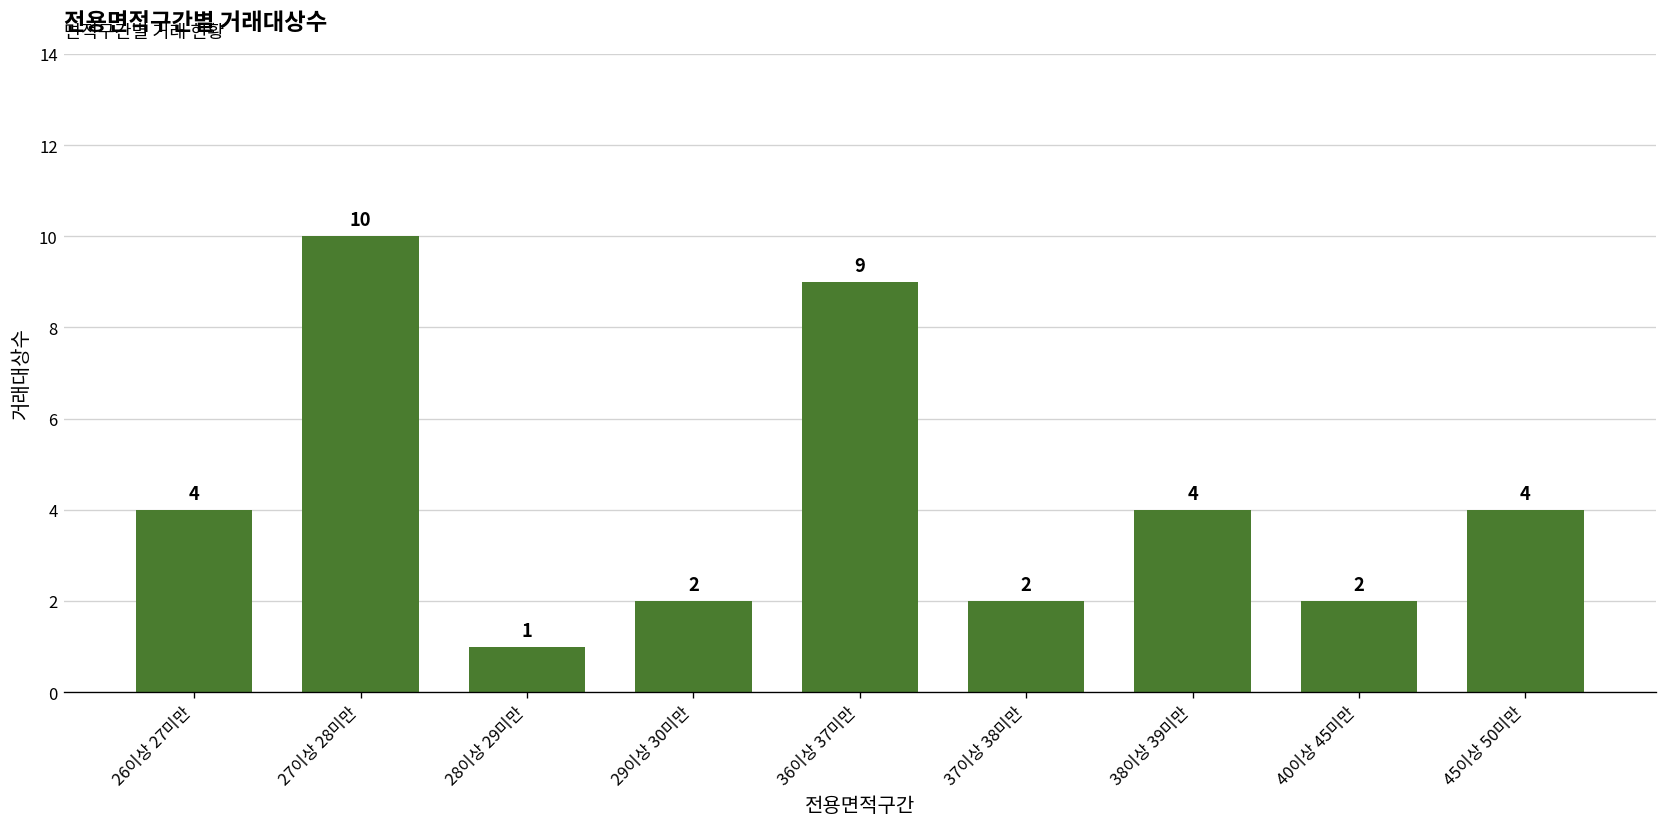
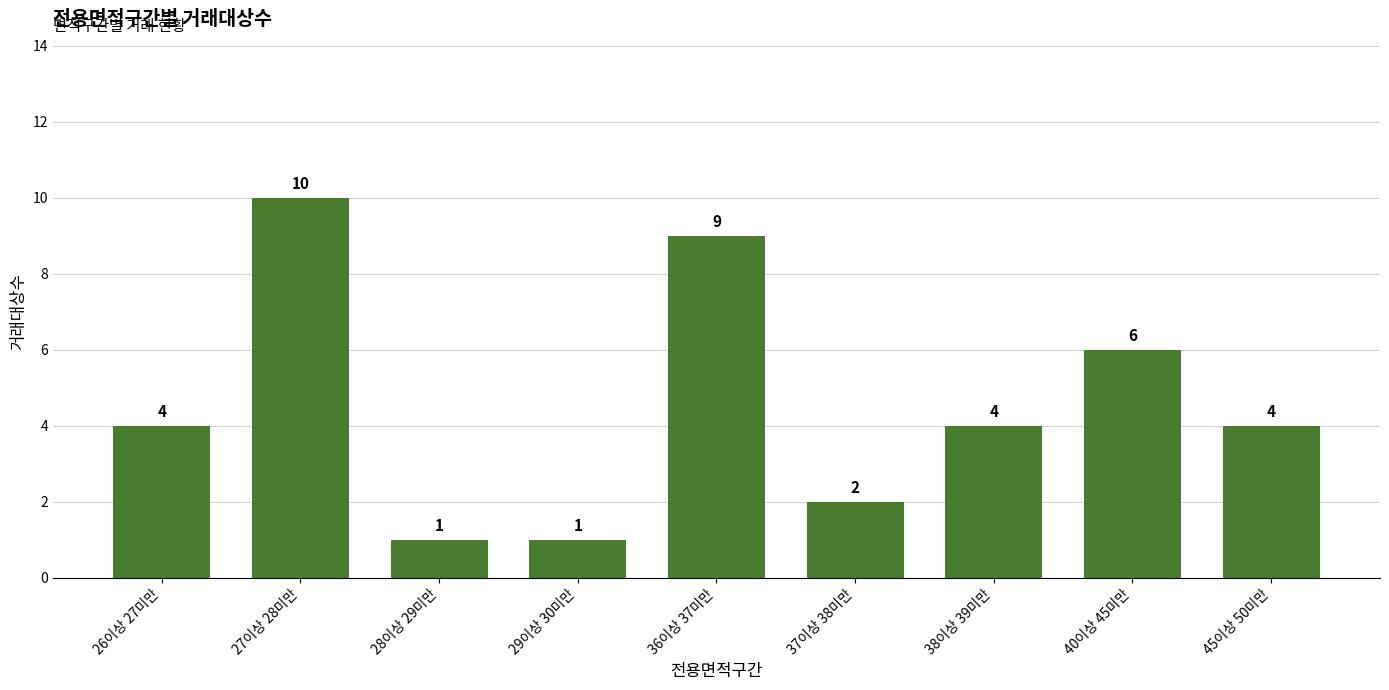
29이상 30미만: 2 -> 1
40이상 45미만: 2 -> 6
